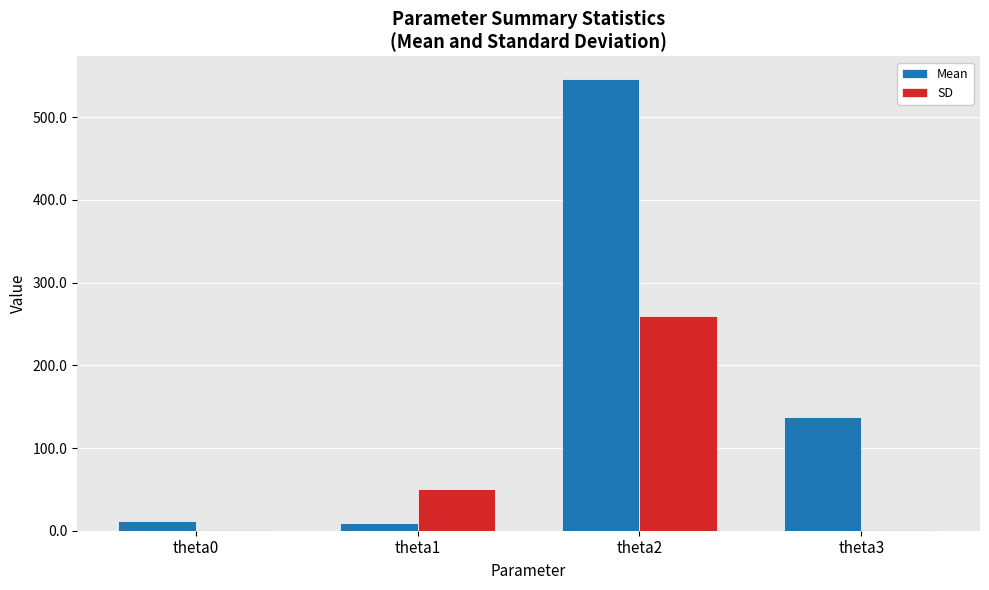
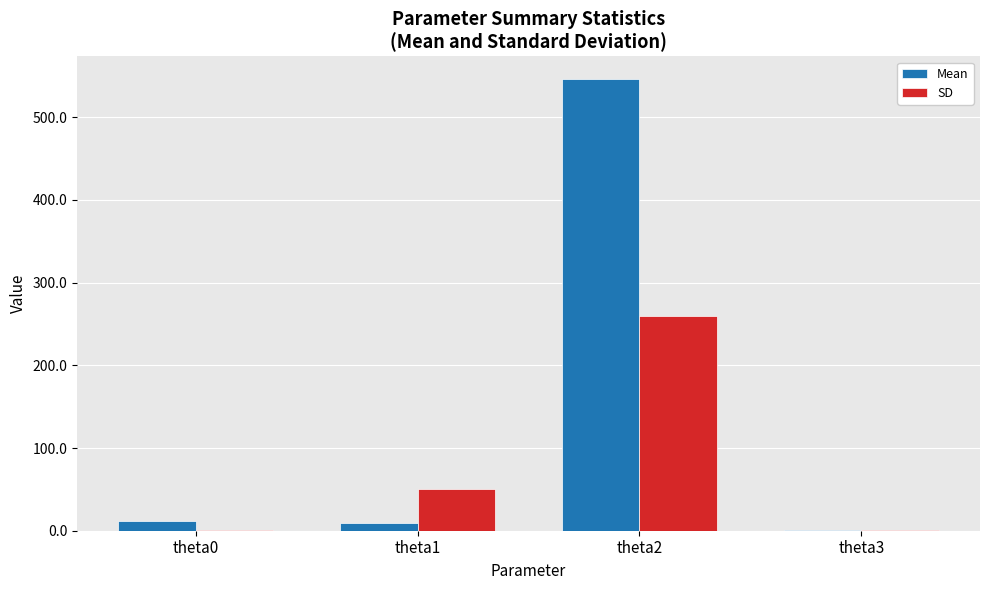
Mean, theta3: 140 -> 0
